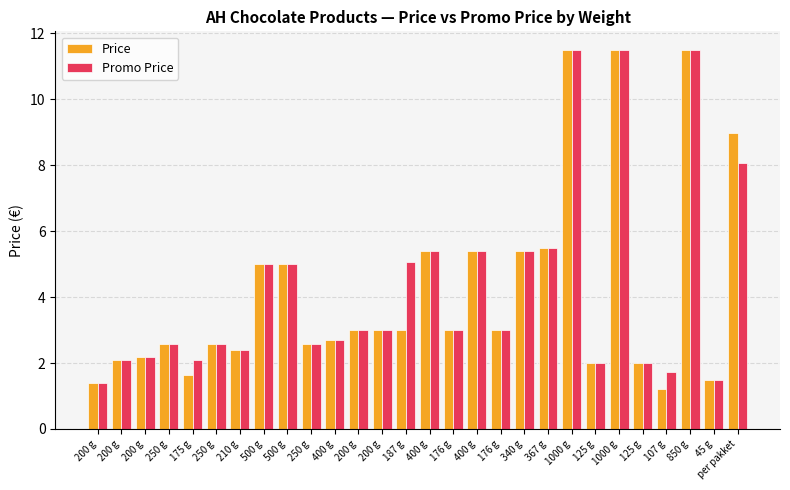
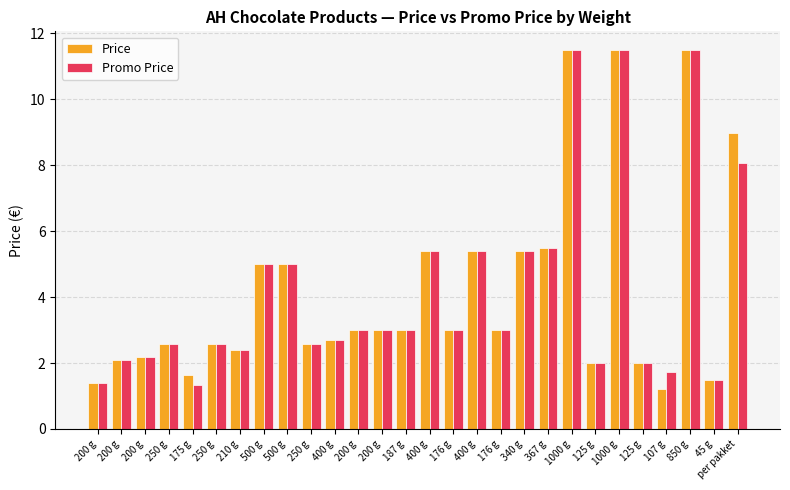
Promo Price, 175 g: 2.1 -> 1.3
Promo Price, 187 g: 5.1 -> 3.0
